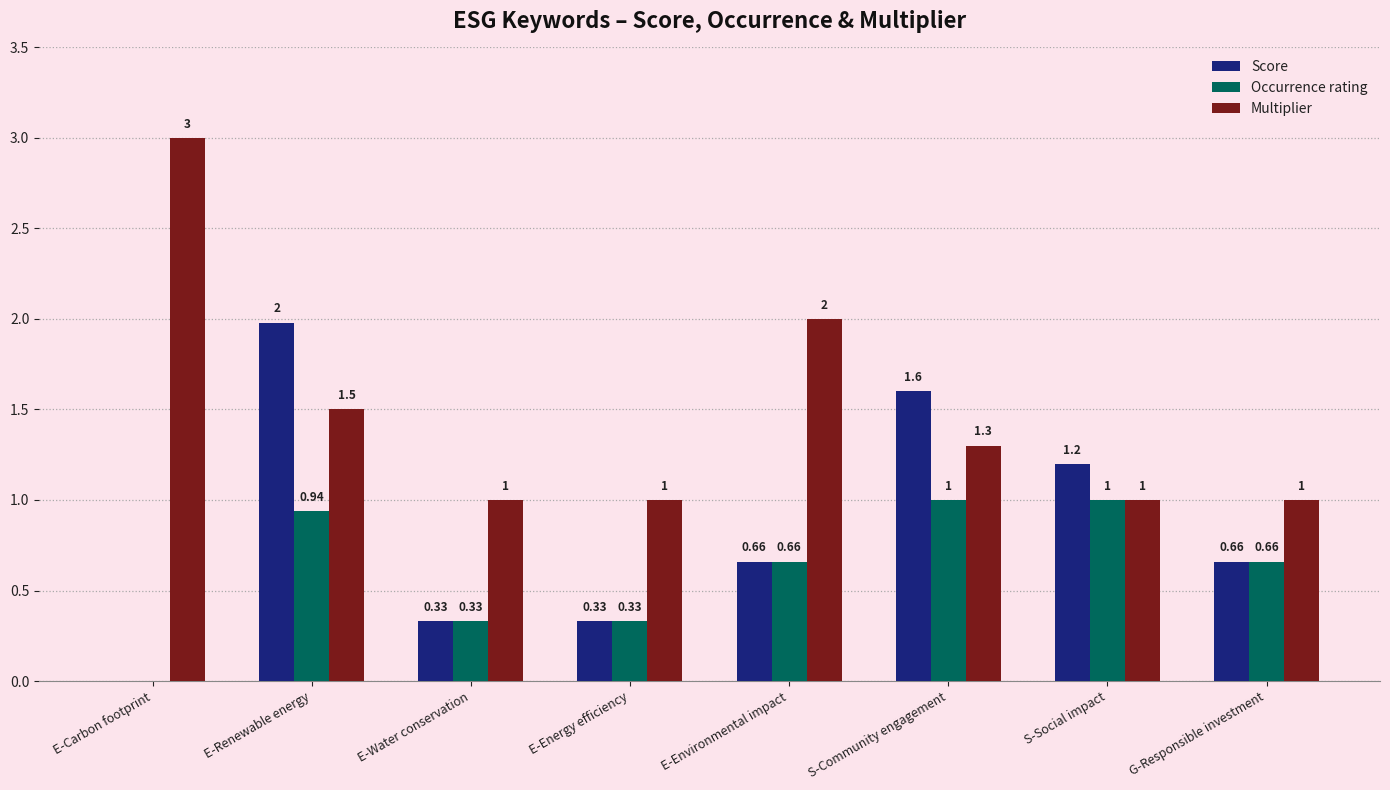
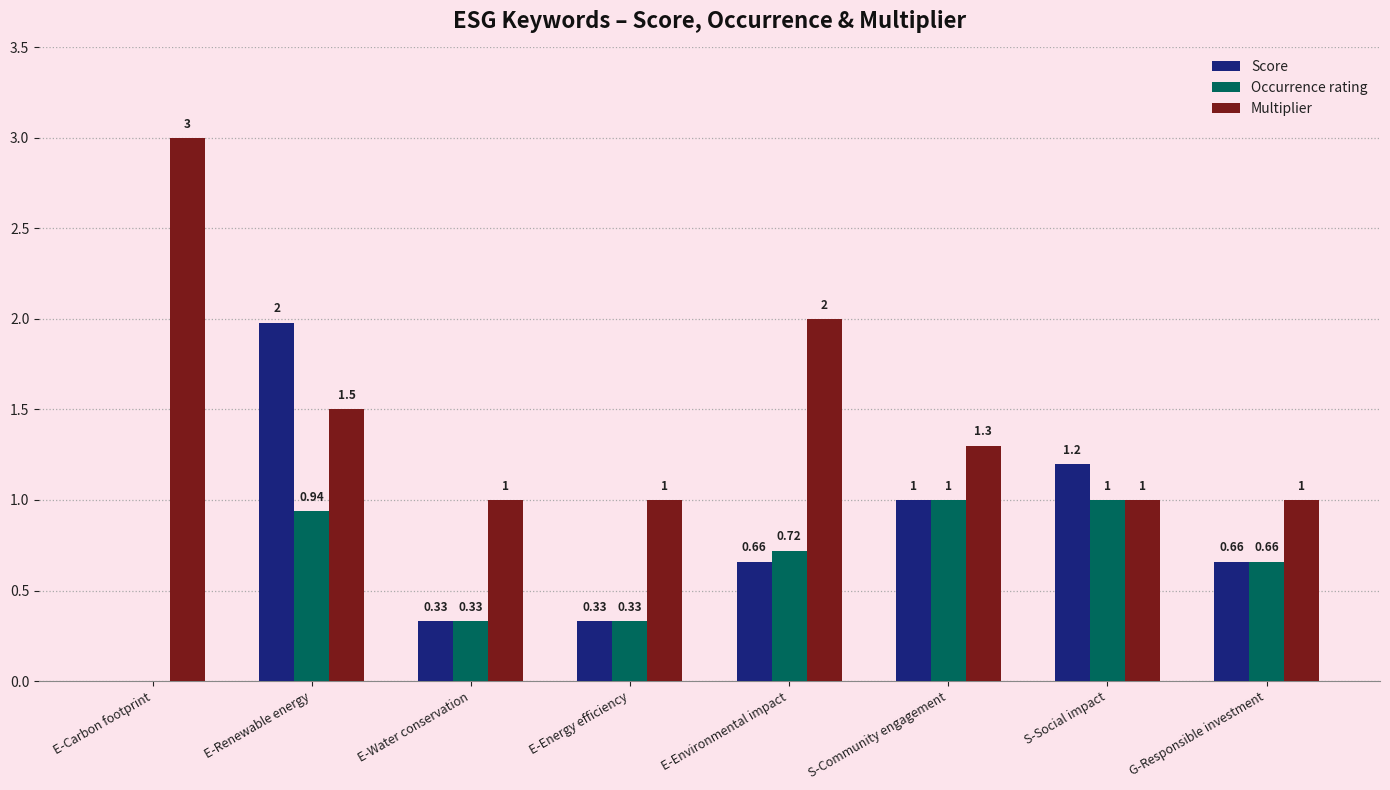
Occurrence rating, E-Environmental impact: 0.66 -> 0.72
Score, S-Community engagement: 1.6 -> 1
